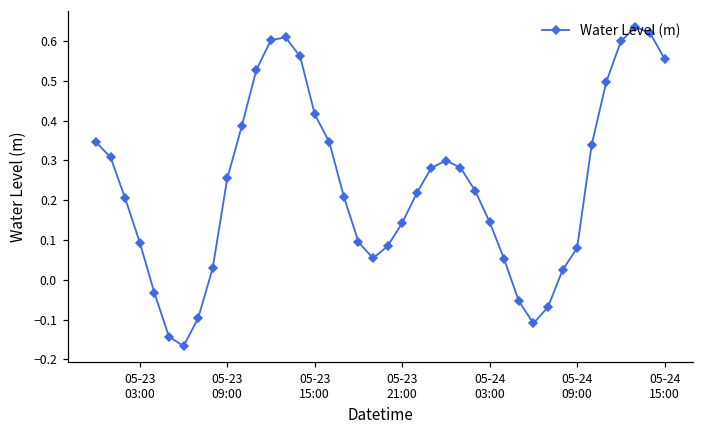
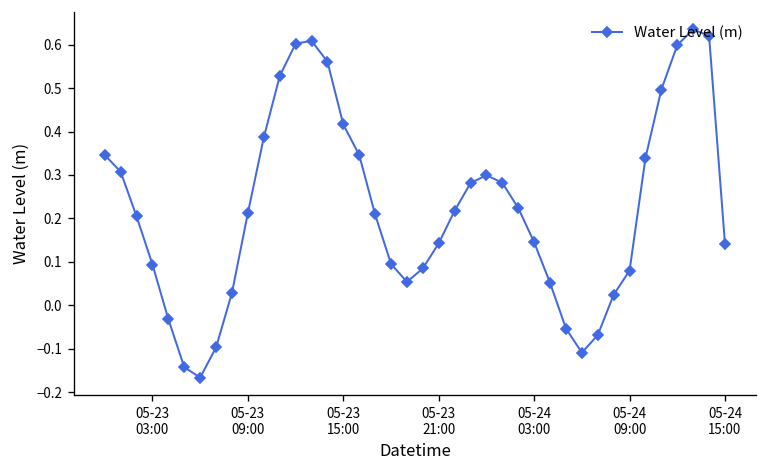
05-23 09:00: 0.25 -> 0.21
05-24 15:00: 0.56 -> 0.14
